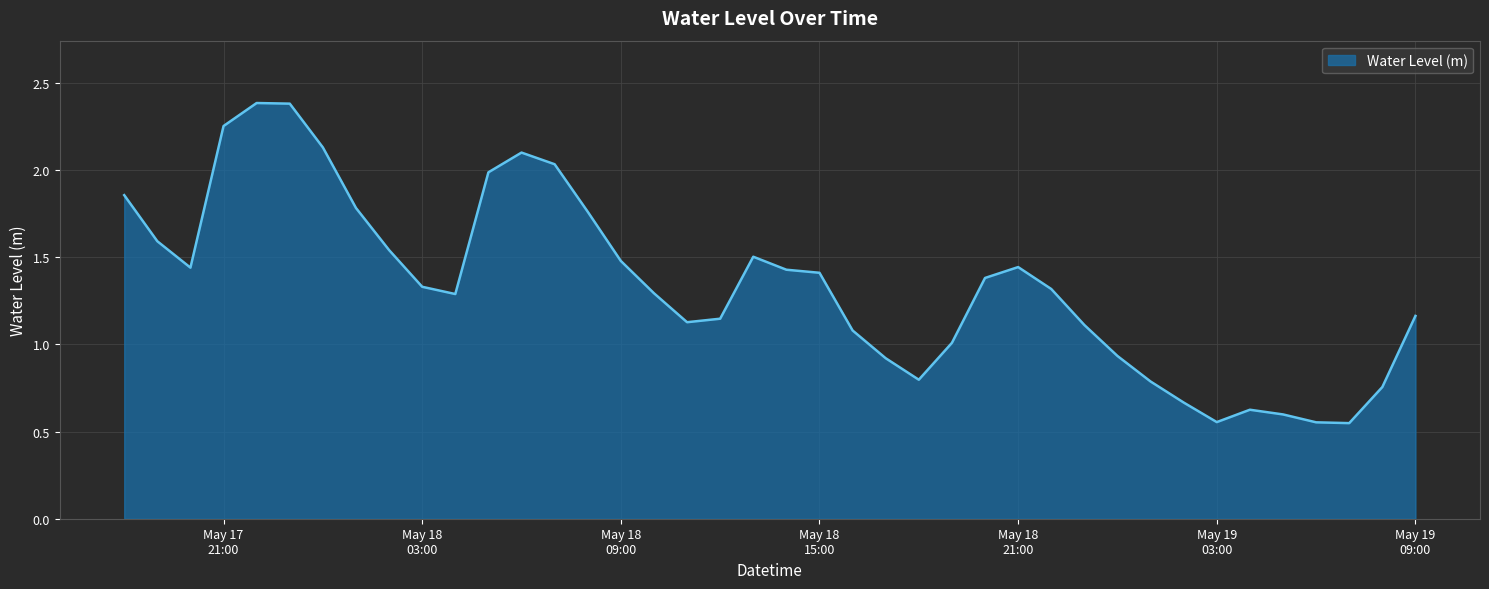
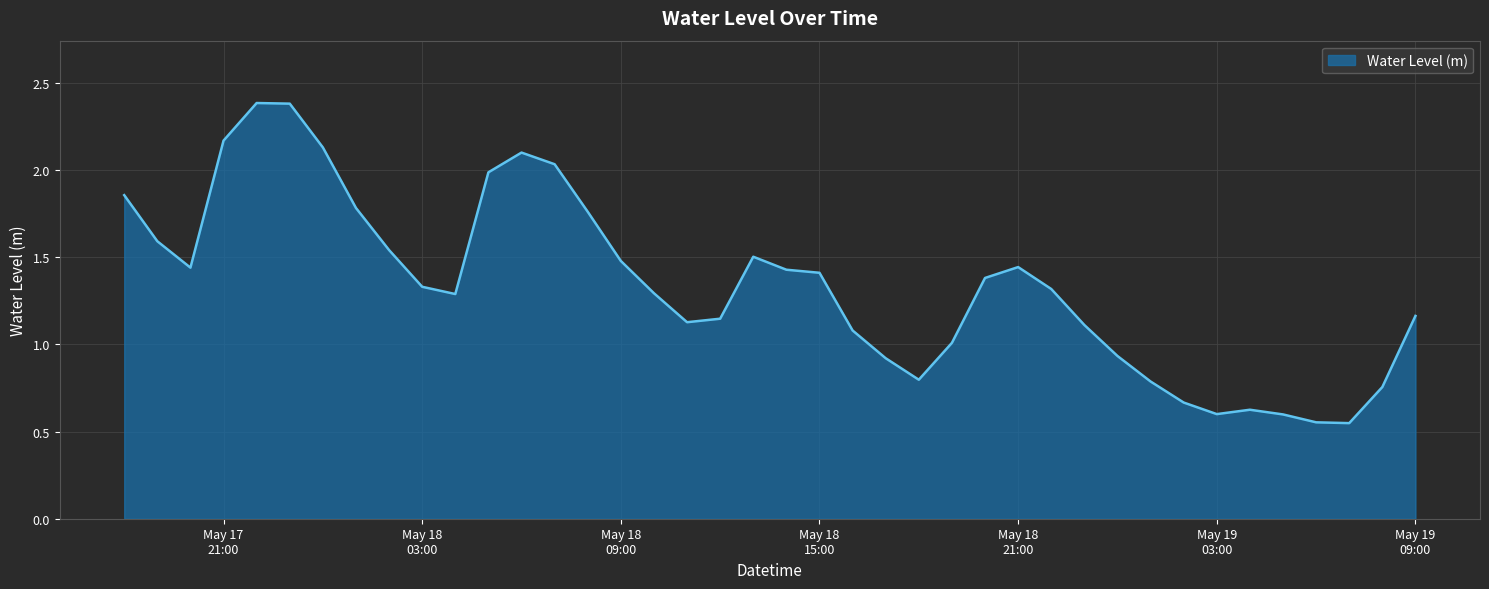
May 17 21:00: 2.25 -> 2.17
May 19 03:00: 0.55 -> 0.60
